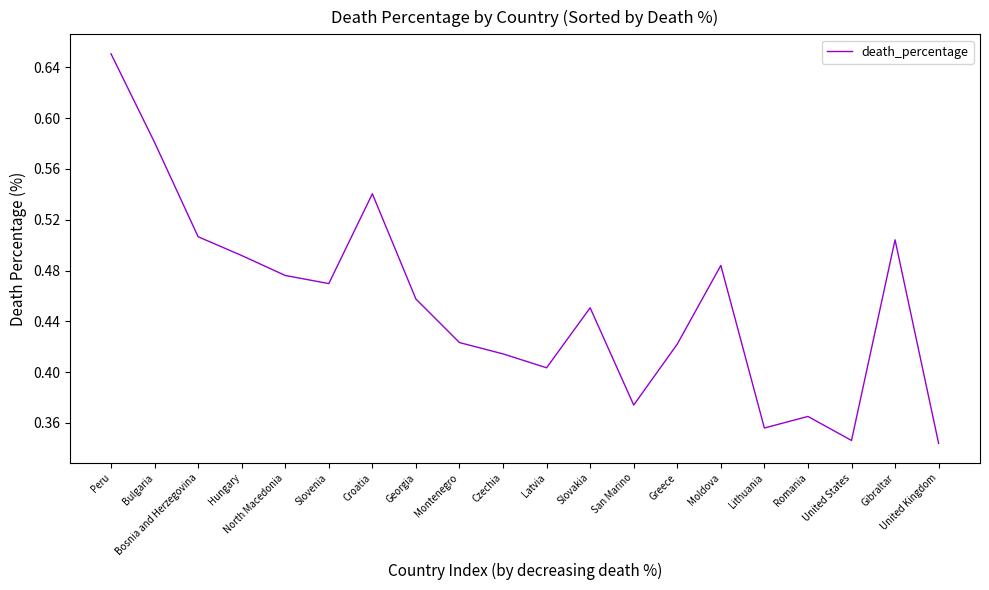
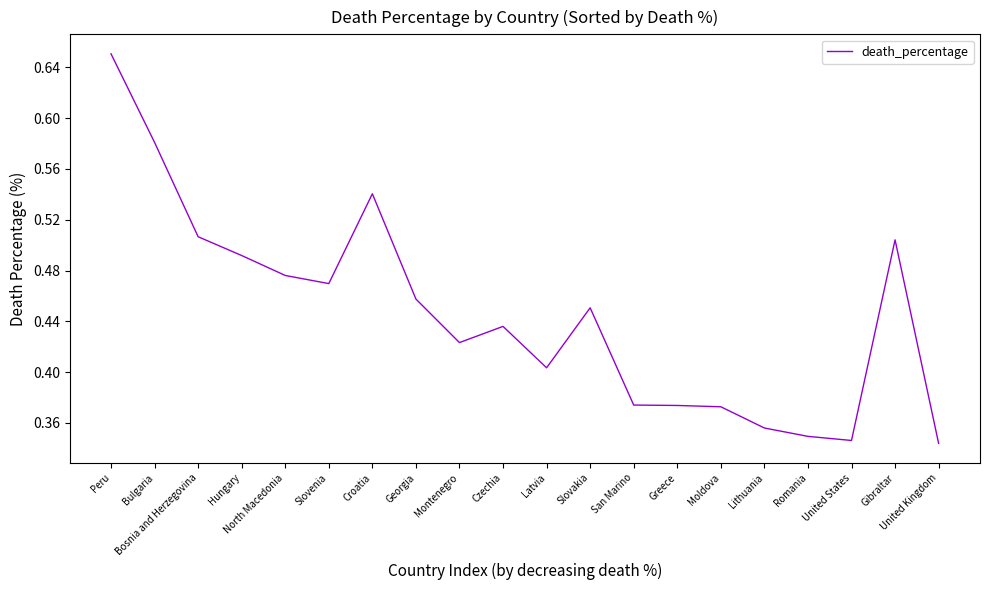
Czechia: 0.414 -> 0.436
Greece: 0.422 -> 0.374
Moldova: 0.484 -> 0.373
Romania: 0.365 -> 0.349
